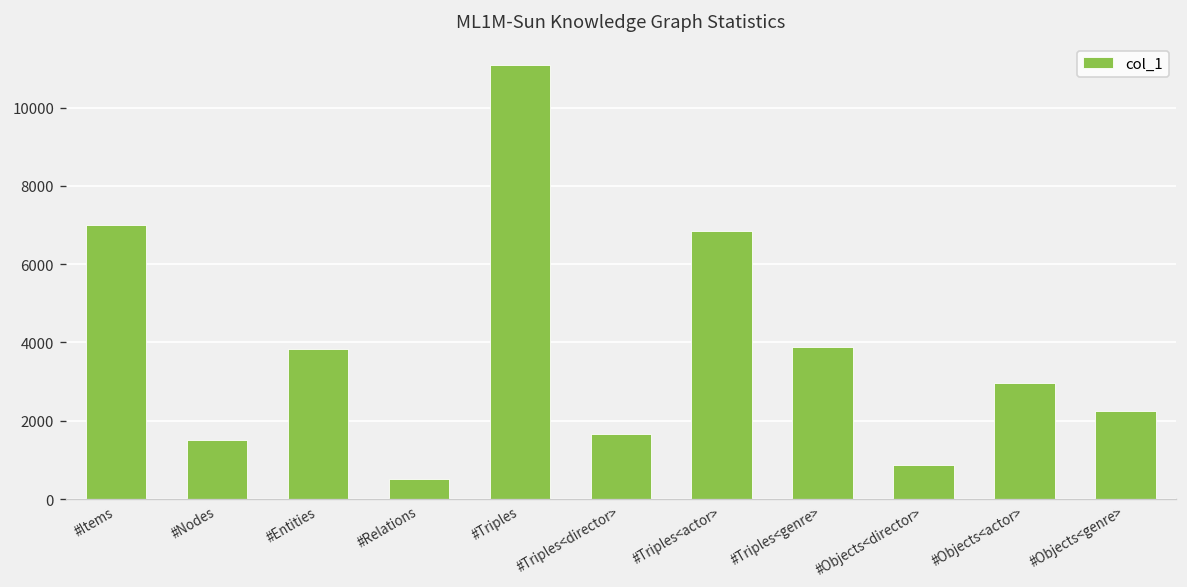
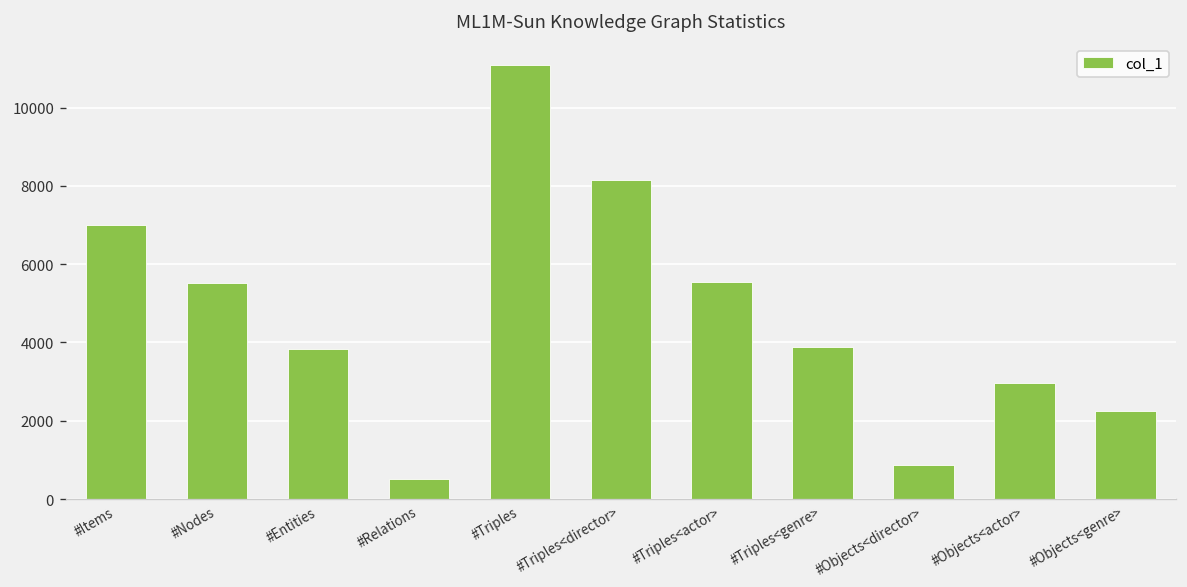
#Nodes: 1500 -> 5500
#Triples<director>: 1700 -> 8100
#Triples<actor>: 6900 -> 5500
